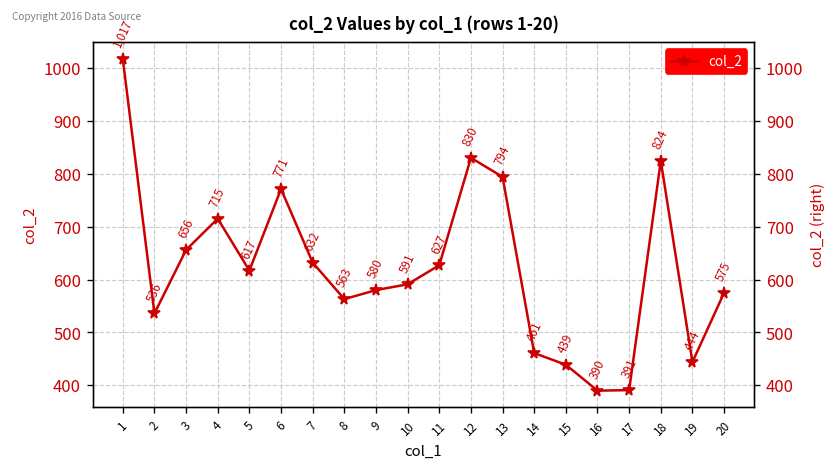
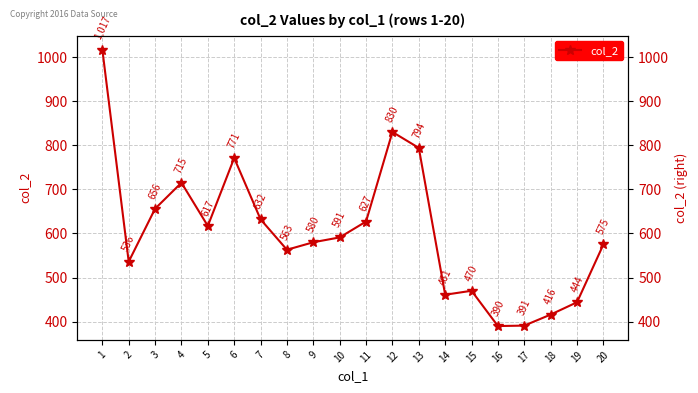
15: 439 -> 470
18: 824 -> 416
